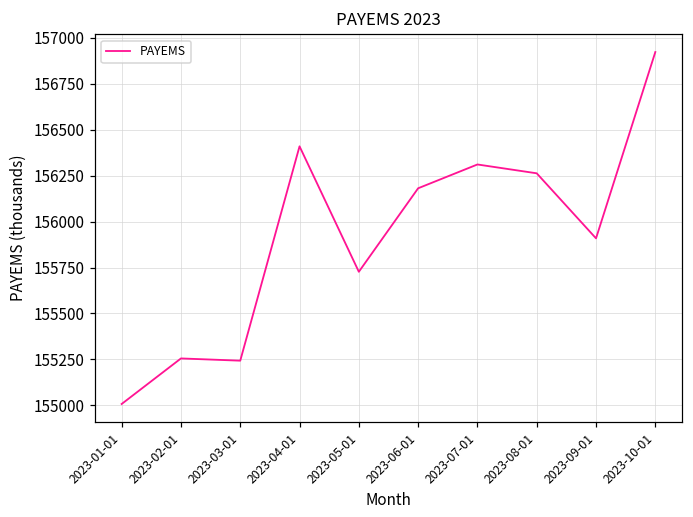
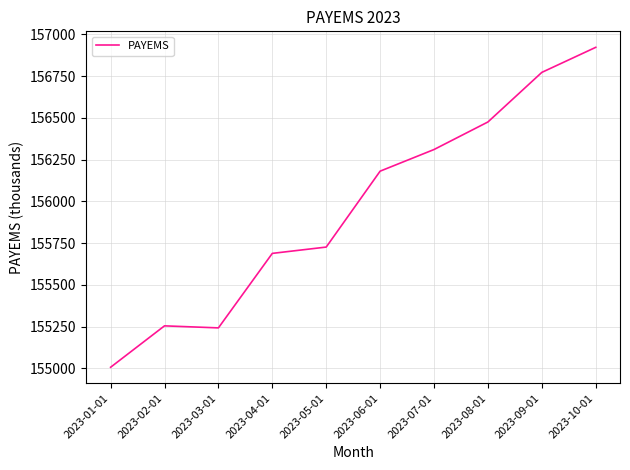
2023-04-01: 156410 -> 155690
2023-08-01: 156260 -> 156480
2023-09-01: 155910 -> 156770
